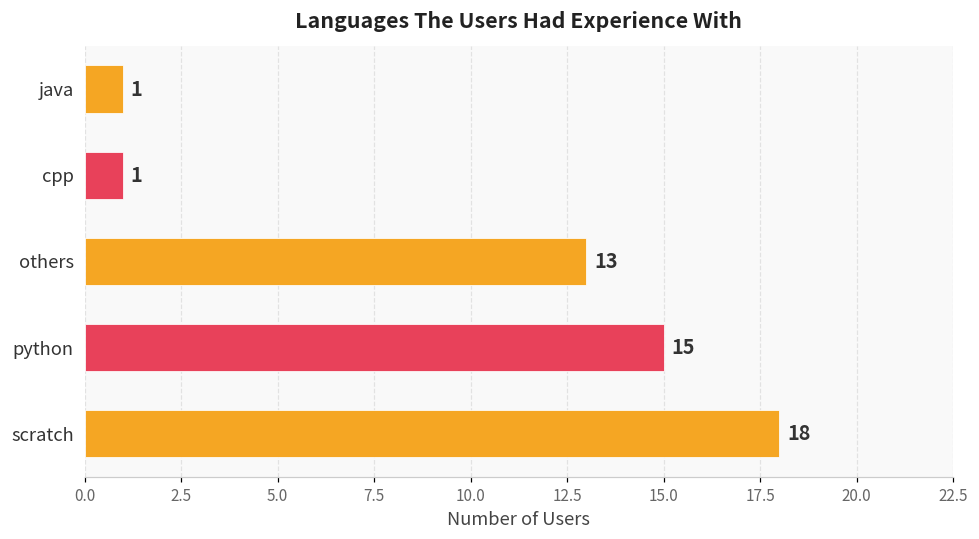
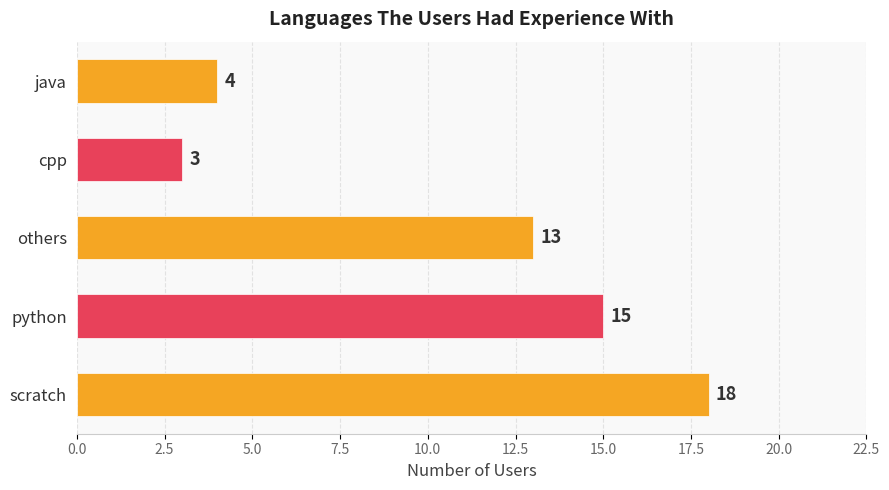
java: 1 -> 4
cpp: 1 -> 3
